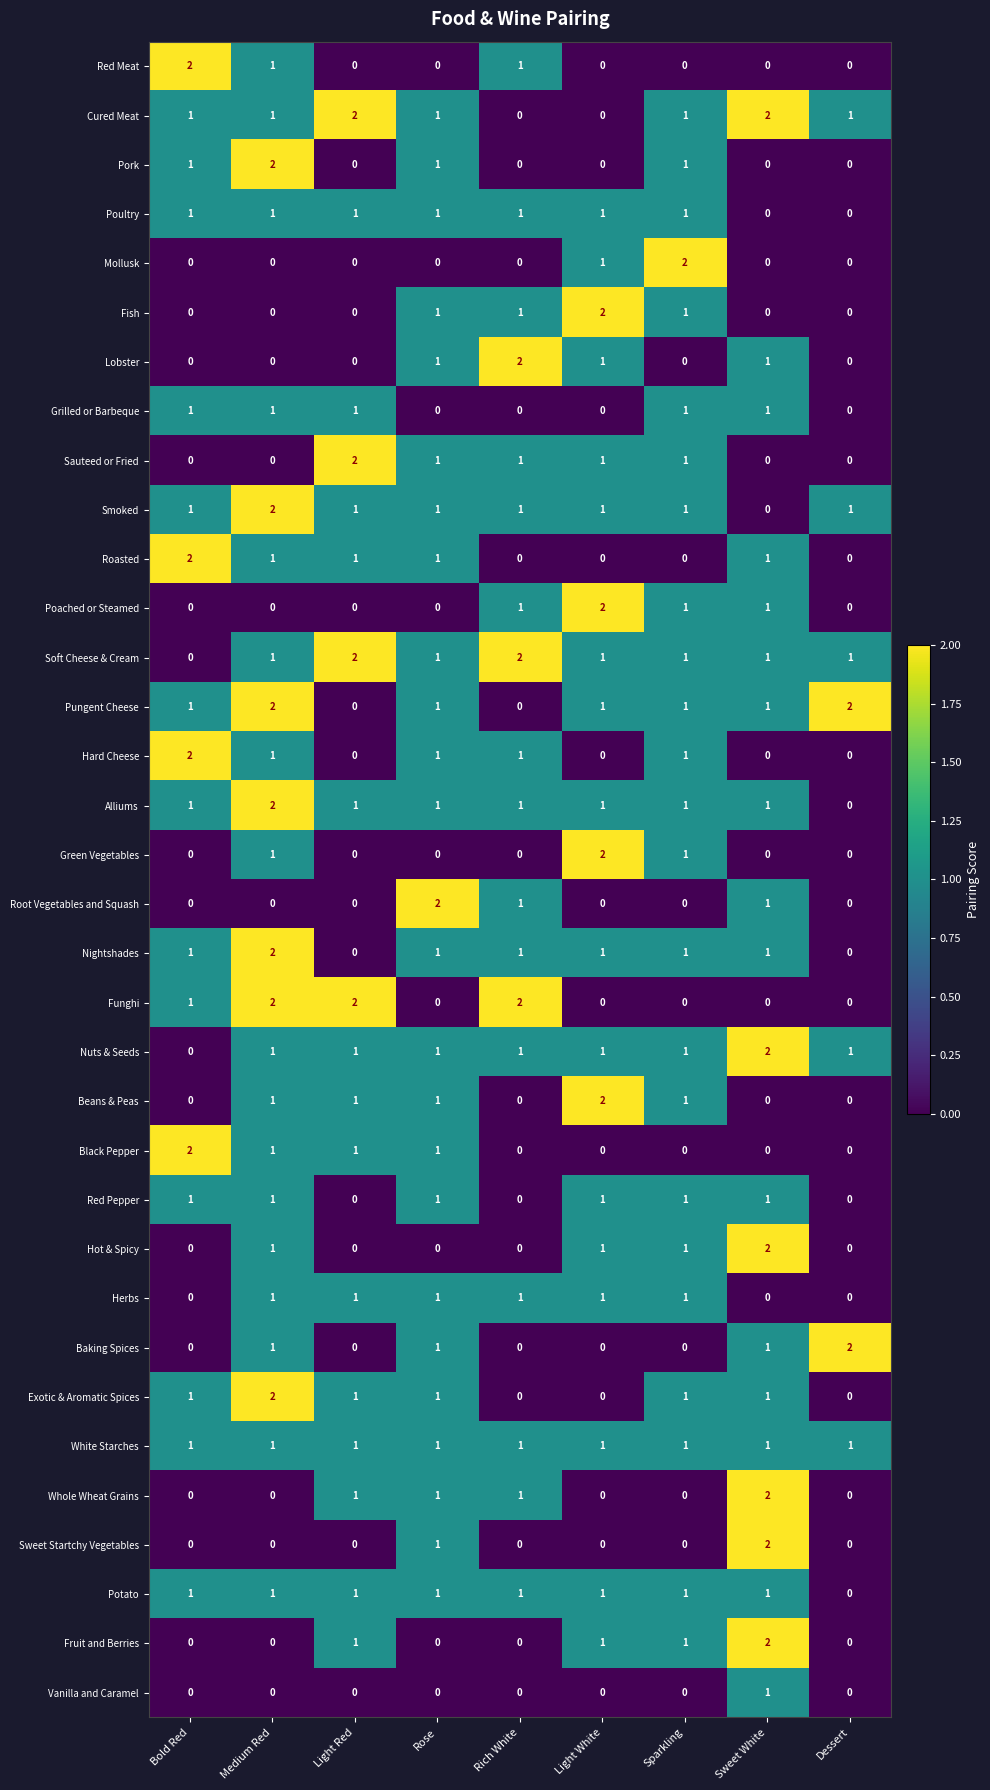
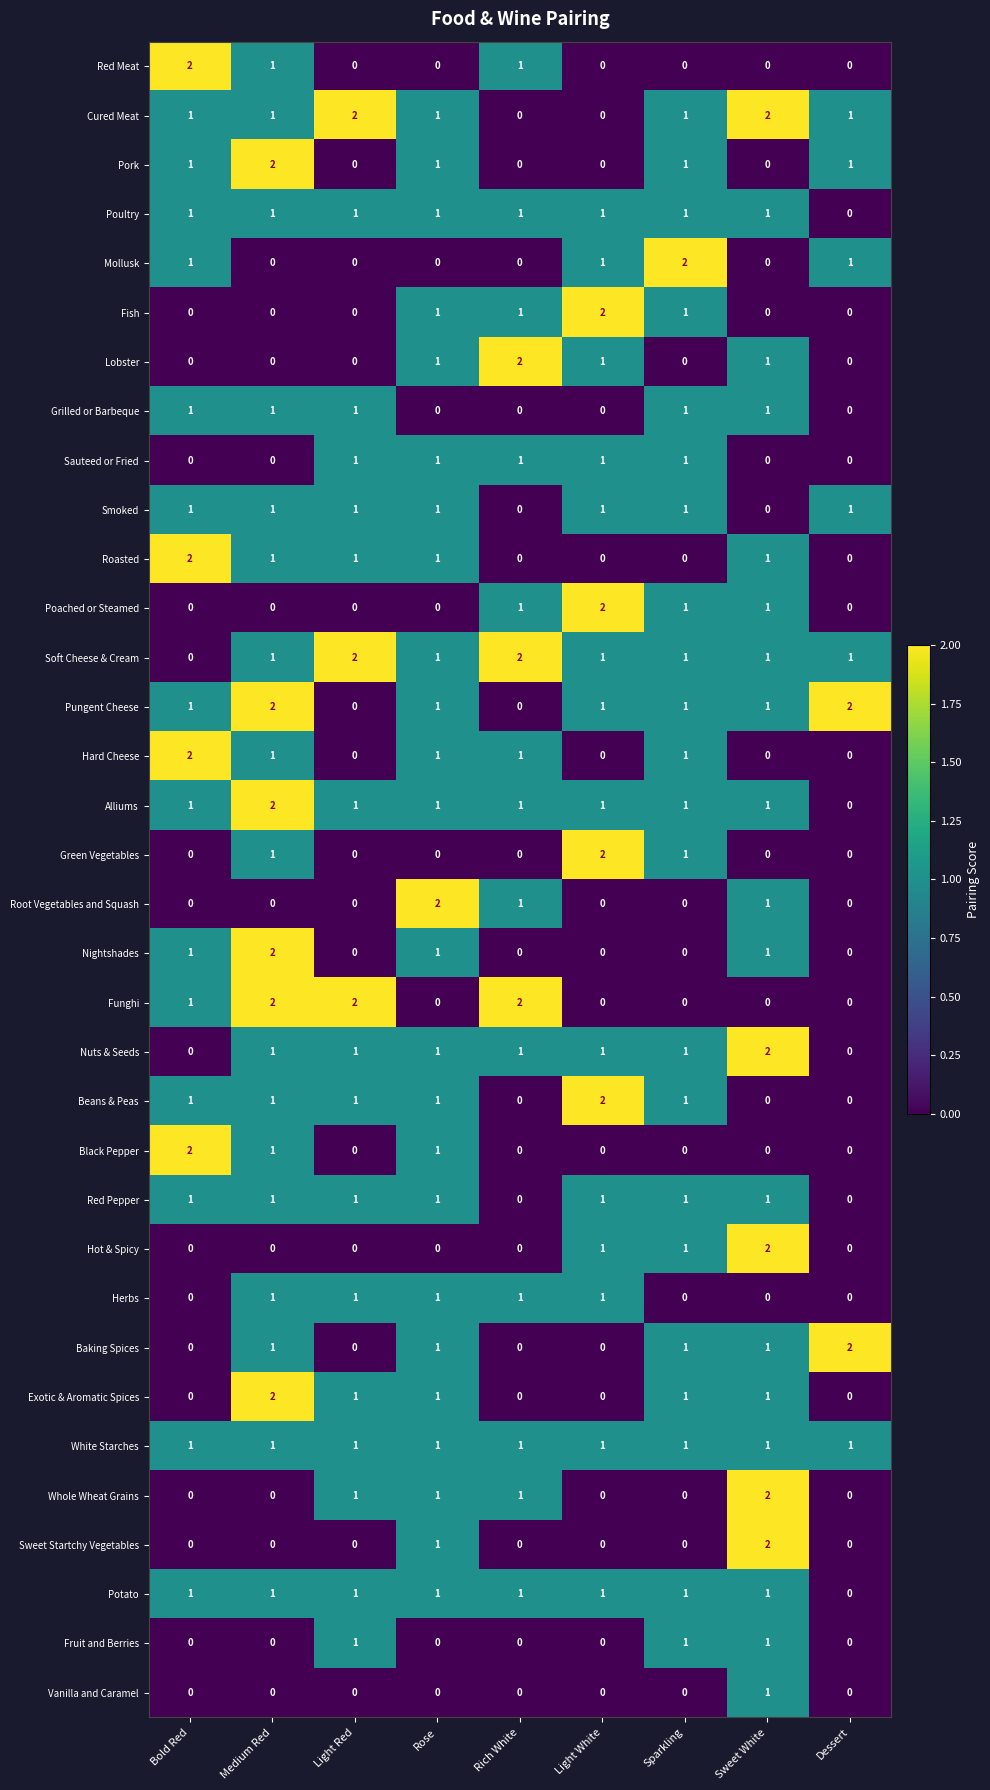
Pork, Dessert: 0 -> 1
Poultry, Sweet White: 0 -> 1
Mollusk, Bold Red: 0 -> 1
Mollusk, Dessert: 0 -> 1
Sauteed or Fried, Light Red: 2 -> 1
Smoked, Medium Red: 2 -> 1
Smoked, Rich White: 1 -> 0
Nightshades, Rich White: 1 -> 0
Nightshades, Light White: 1 -> 0
Nightshades, Sparkling: 1 -> 0
Nuts & Seeds, Dessert: 1 -> 0
Beans & Peas, Bold Red: 0 -> 1
Black Pepper, Light Red: 1 -> 0
Red Pepper, Light Red: 0 -> 1
Hot & Spicy, Medium Red: 1 -> 0
Herbs, Sparkling: 1 -> 0
Baking Spices, Sparkling: 0 -> 1
Exotic & Aromatic Spices, Bold Red: 1 -> 0
Fruit and Berries, Light White: 1 -> 0
Fruit and Berries, Sweet White: 2 -> 1
